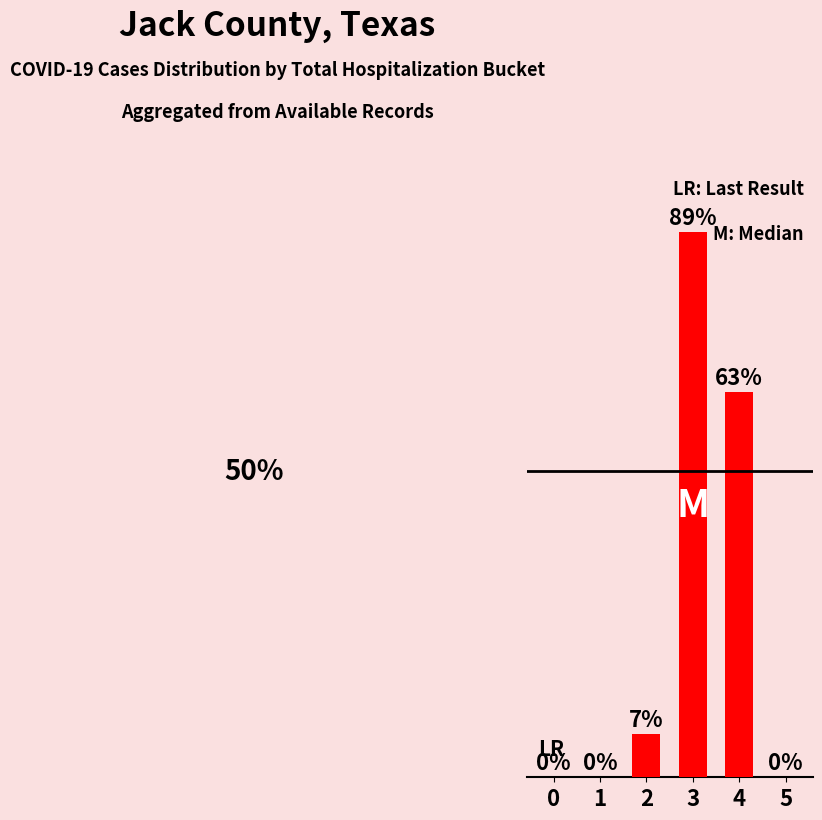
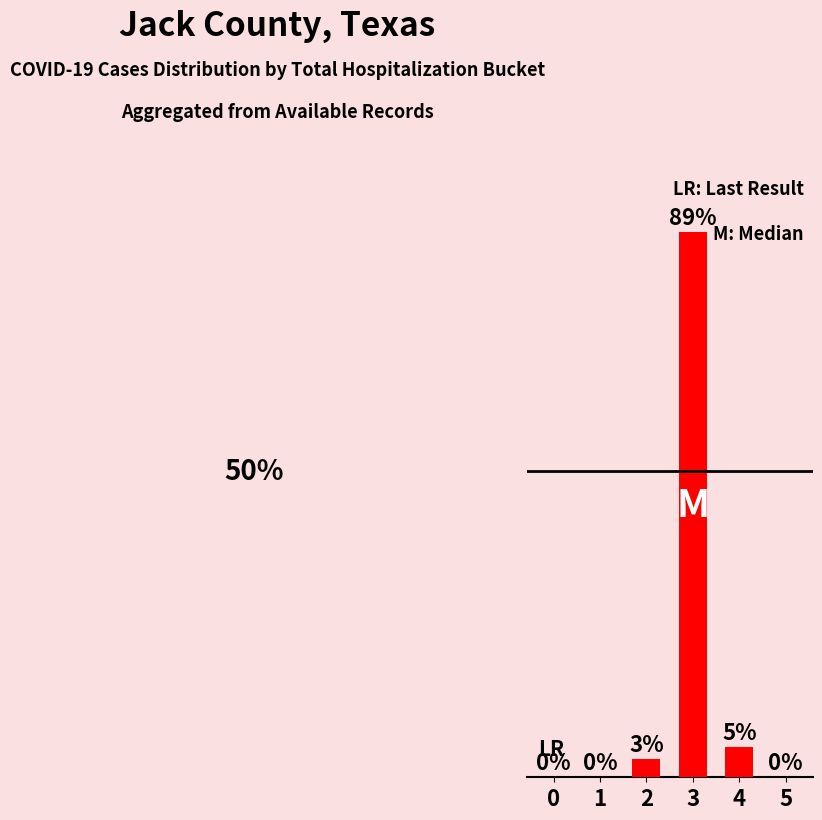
2: 7% -> 3%
4: 63% -> 5%
